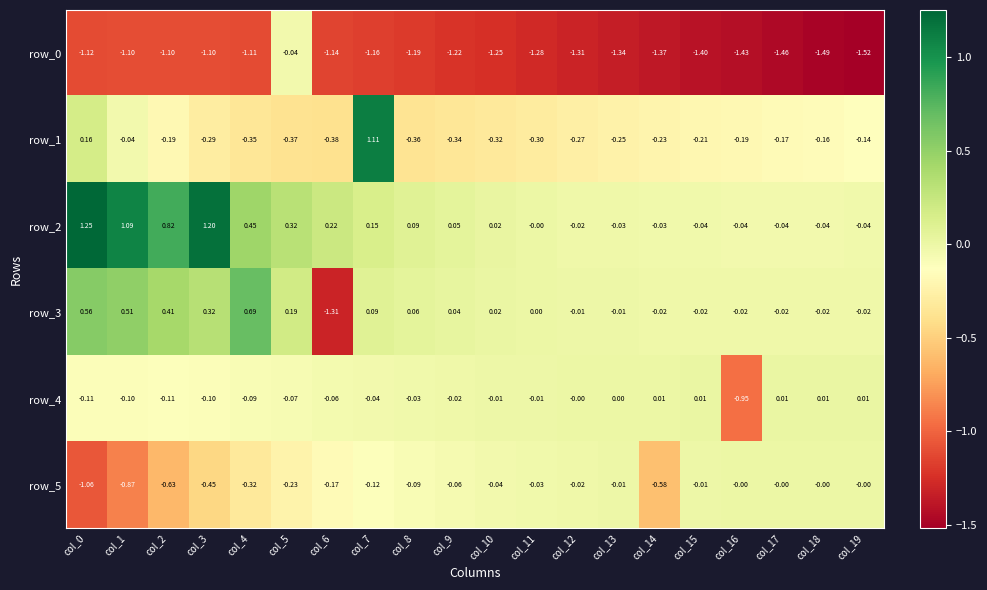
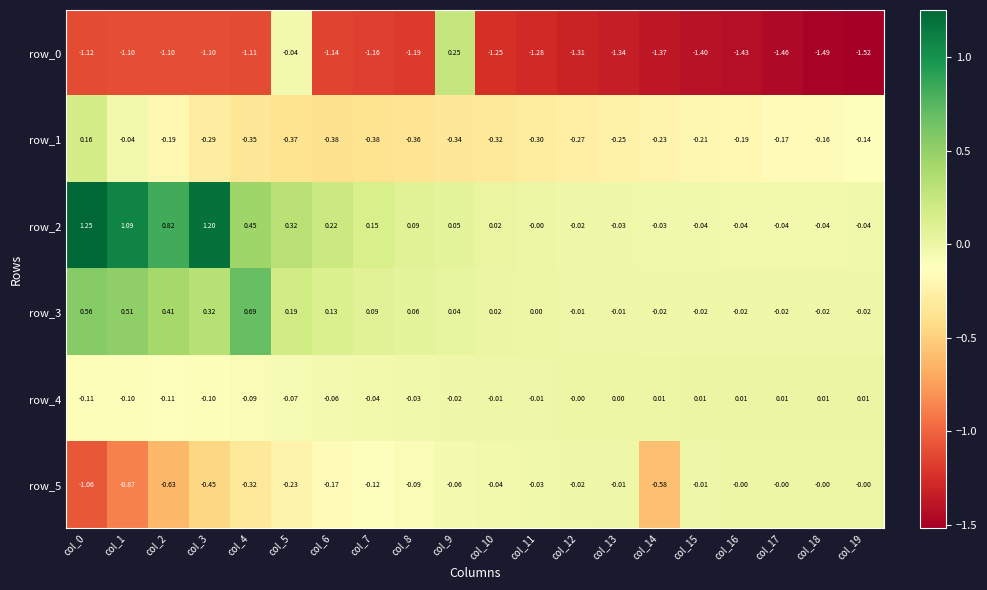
row_0, col_9: -1.22 -> 0.25
row_1, col_7: 1.11 -> -0.38
row_3, col_6: -1.31 -> 0.13
row_4, col_16: -0.95 -> 0.01
